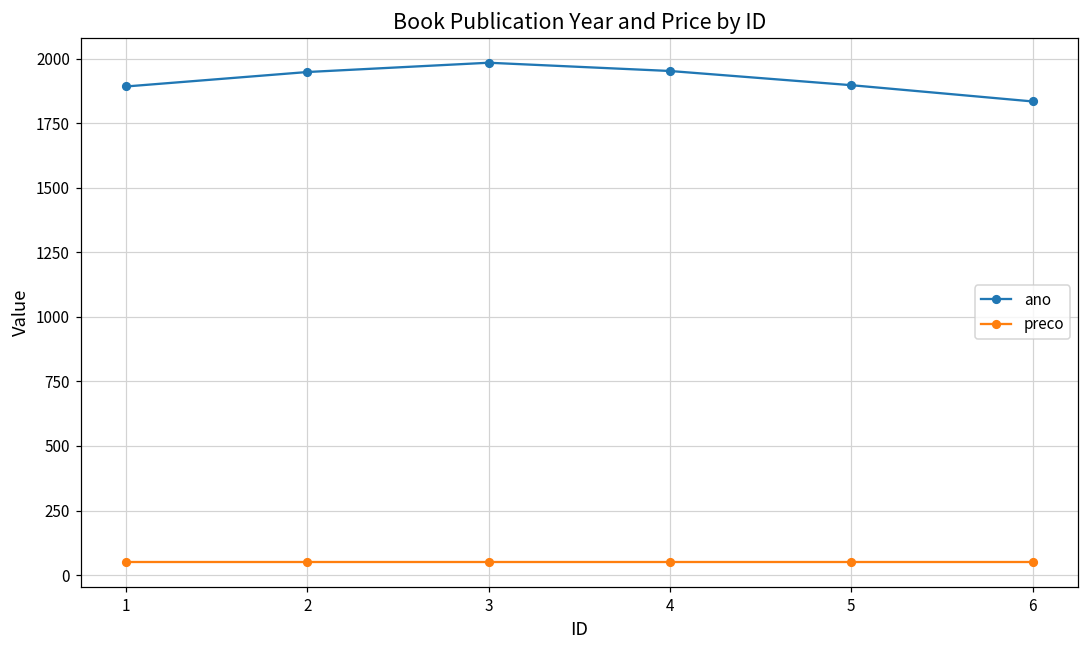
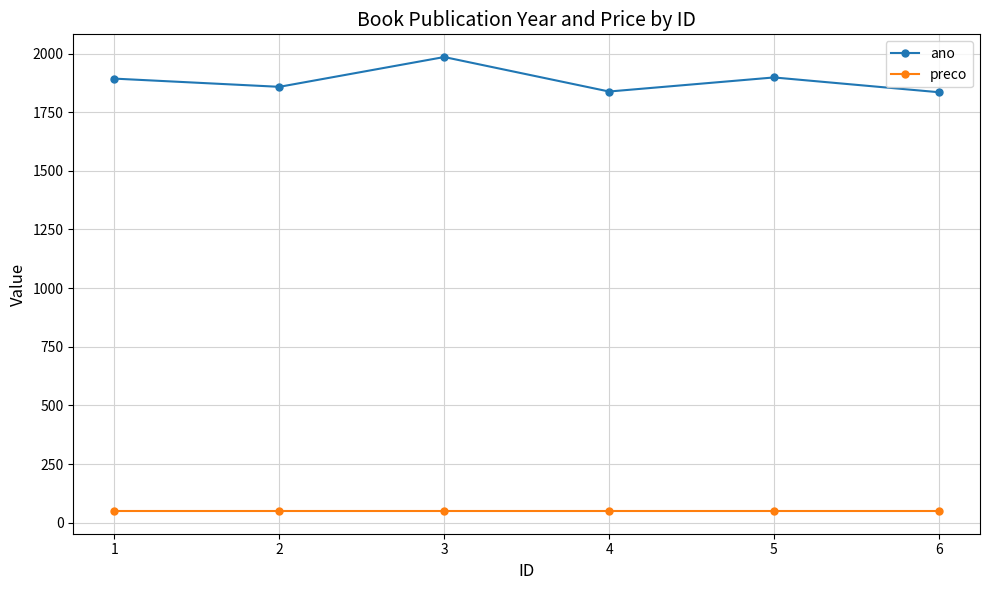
ano, 2: 1950 -> 1860
ano, 4: 1950 -> 1840
